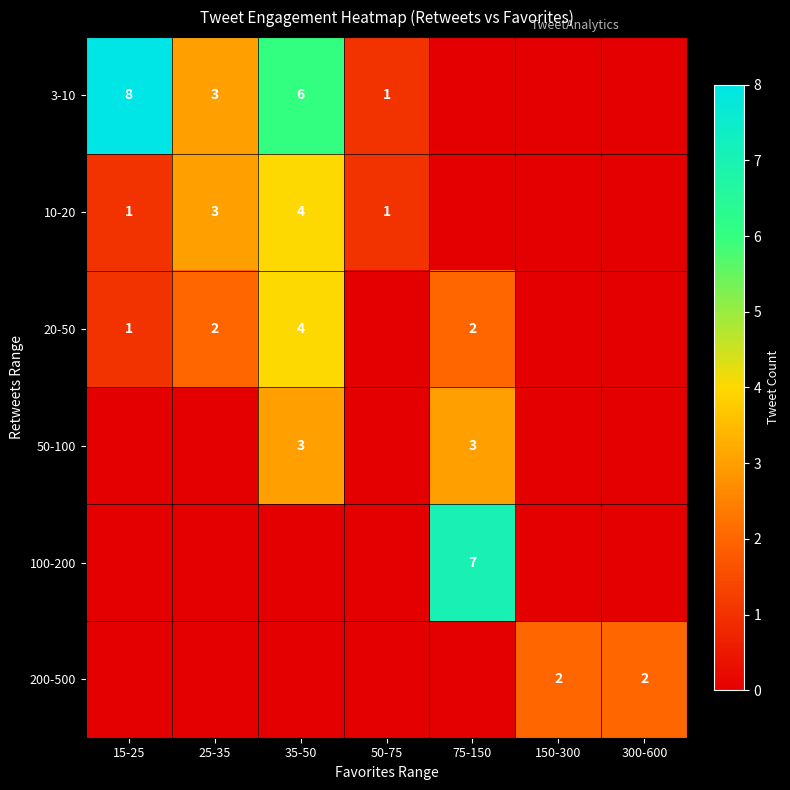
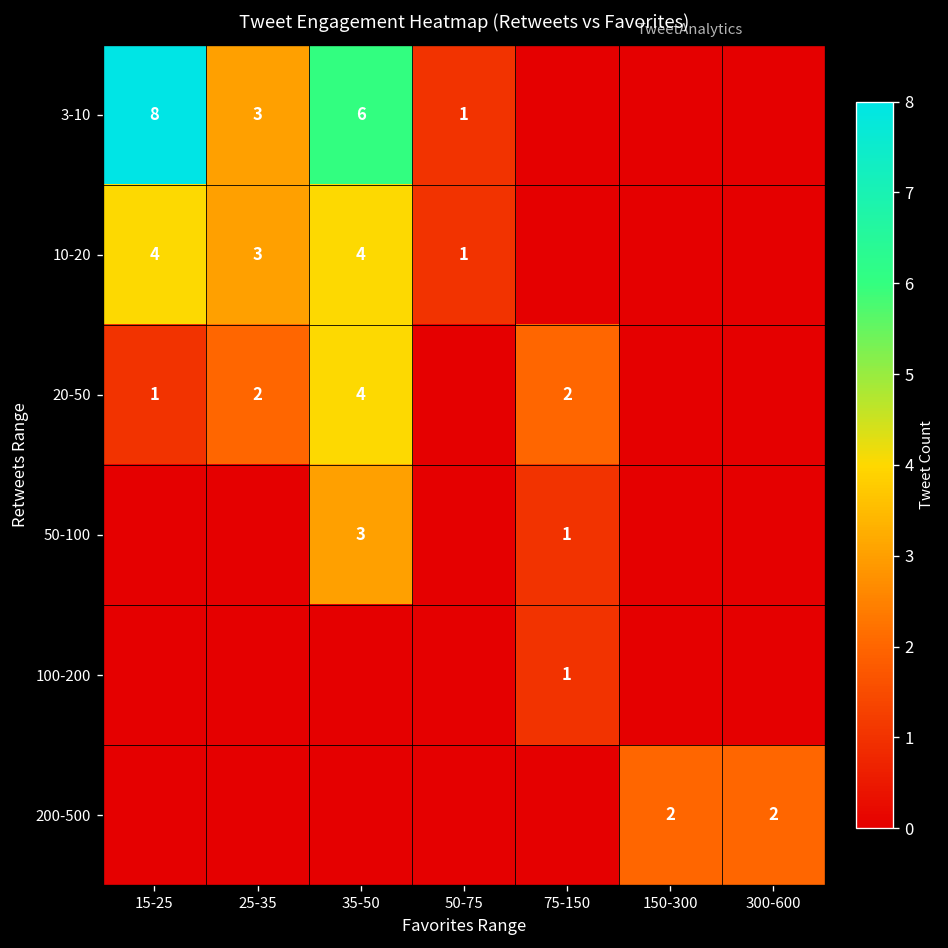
10-20, 15-25: 1 -> 4
50-100, 75-150: 3 -> 1
100-200, 75-150: 7 -> 1
